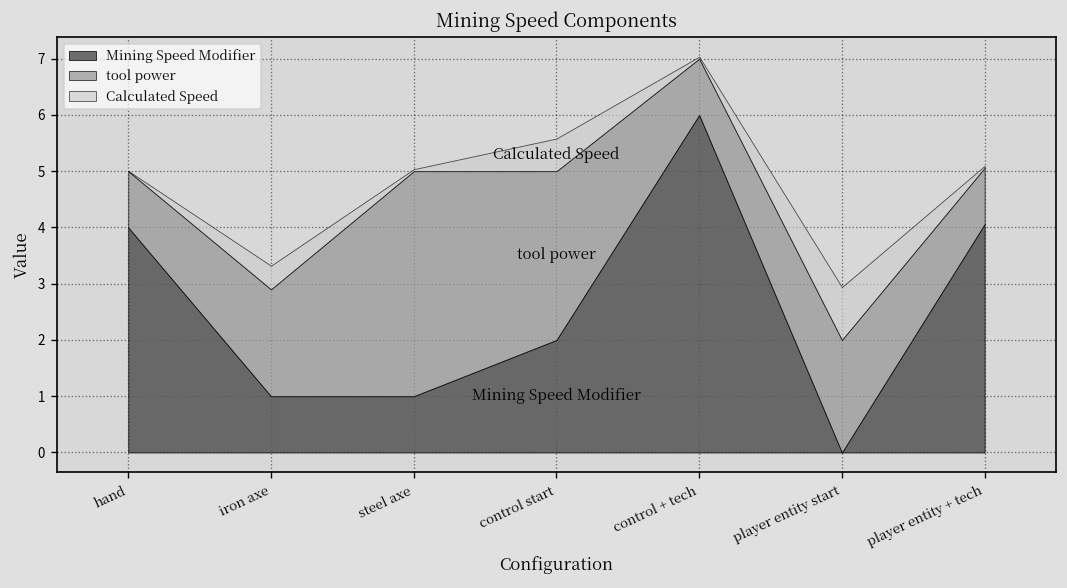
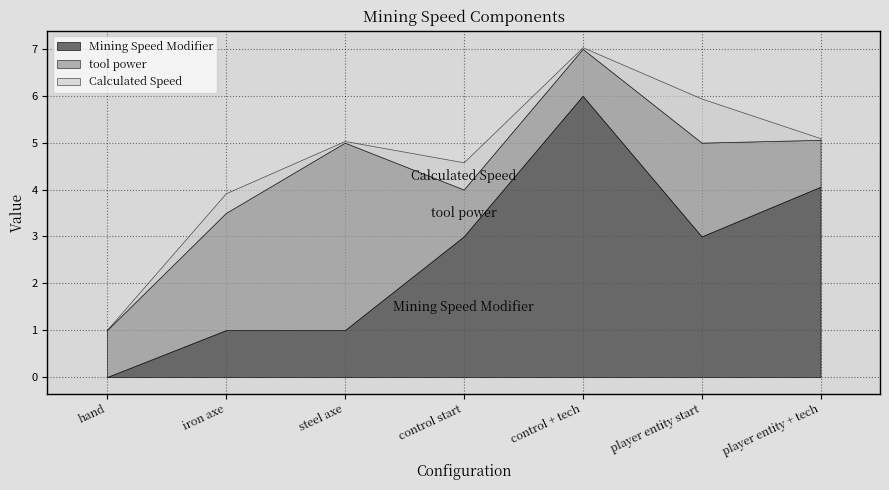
Mining Speed Modifier, hand: 4 -> 0
tool power, iron axe: 1.9 -> 2.5
Mining Speed Modifier, control start: 2 -> 3
tool power, control start: 3 -> 1
Mining Speed Modifier, player entity start: 0 -> 3
